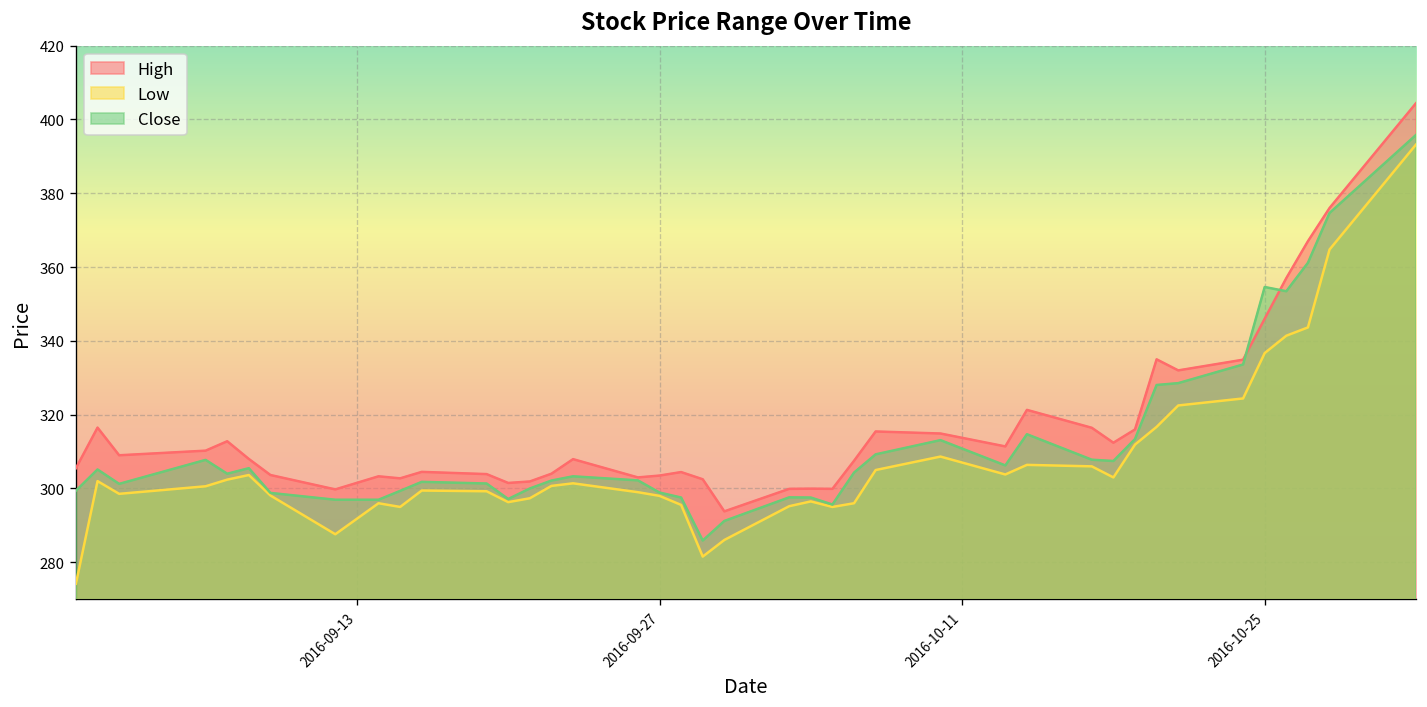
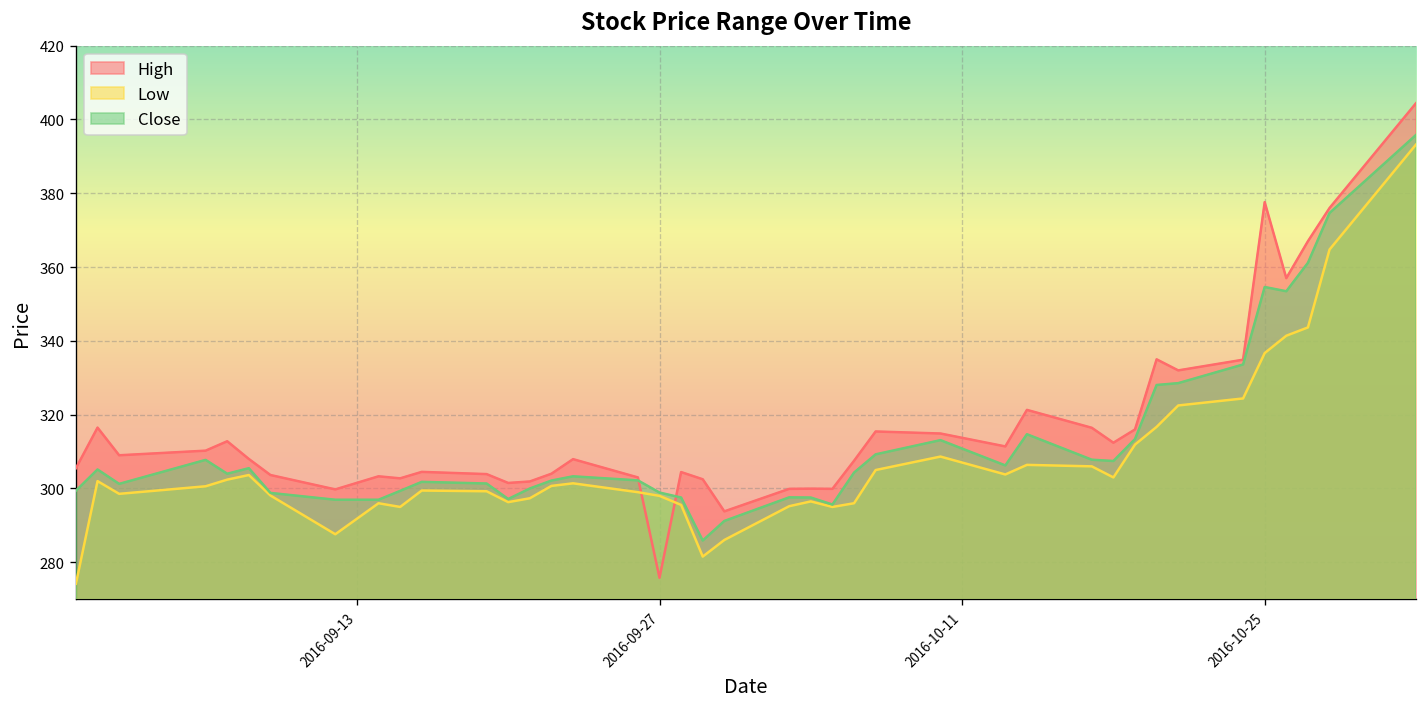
High, 2016-09-27: 304 -> 276
High, 2016-10-25: 346 -> 378
